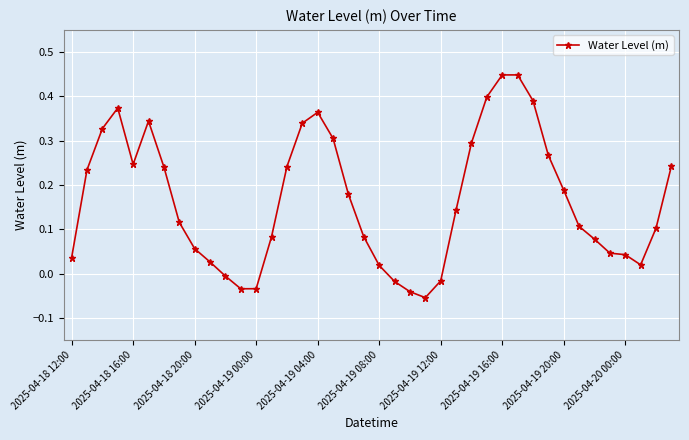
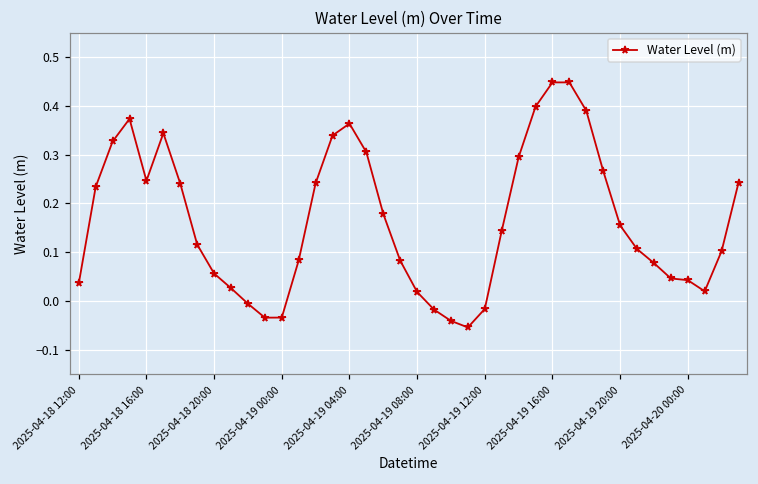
2025-04-19 20:00: 0.19 -> 0.16
